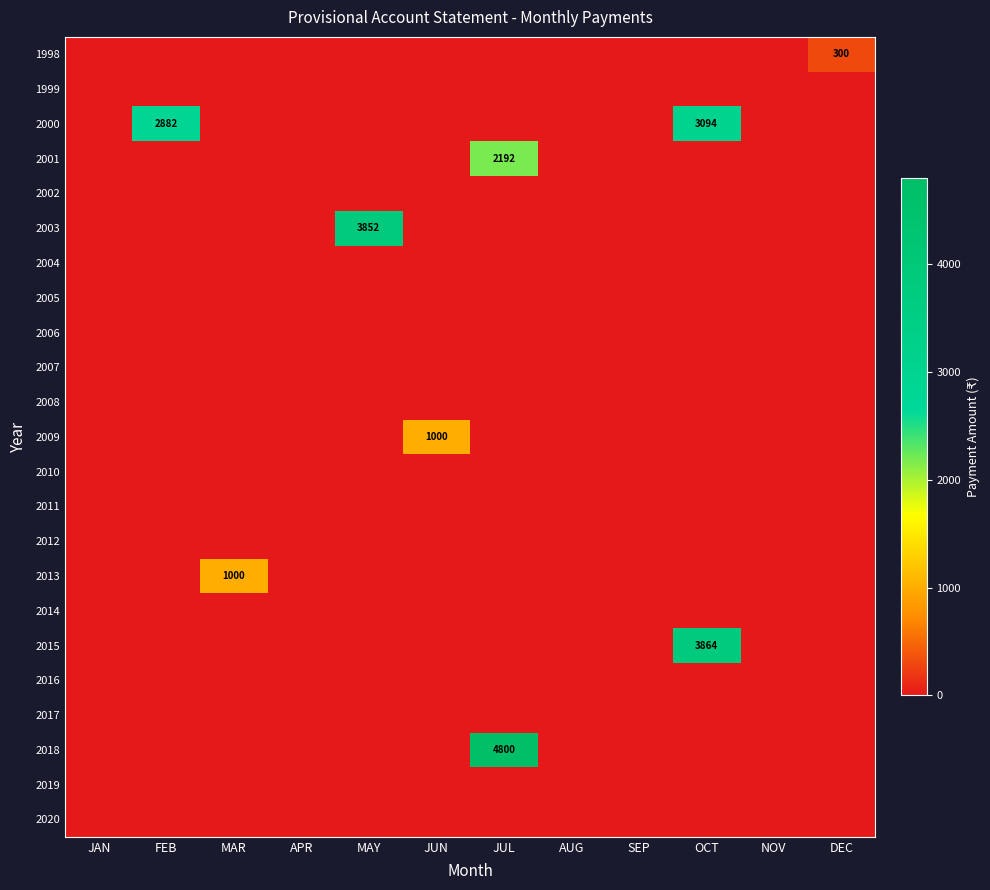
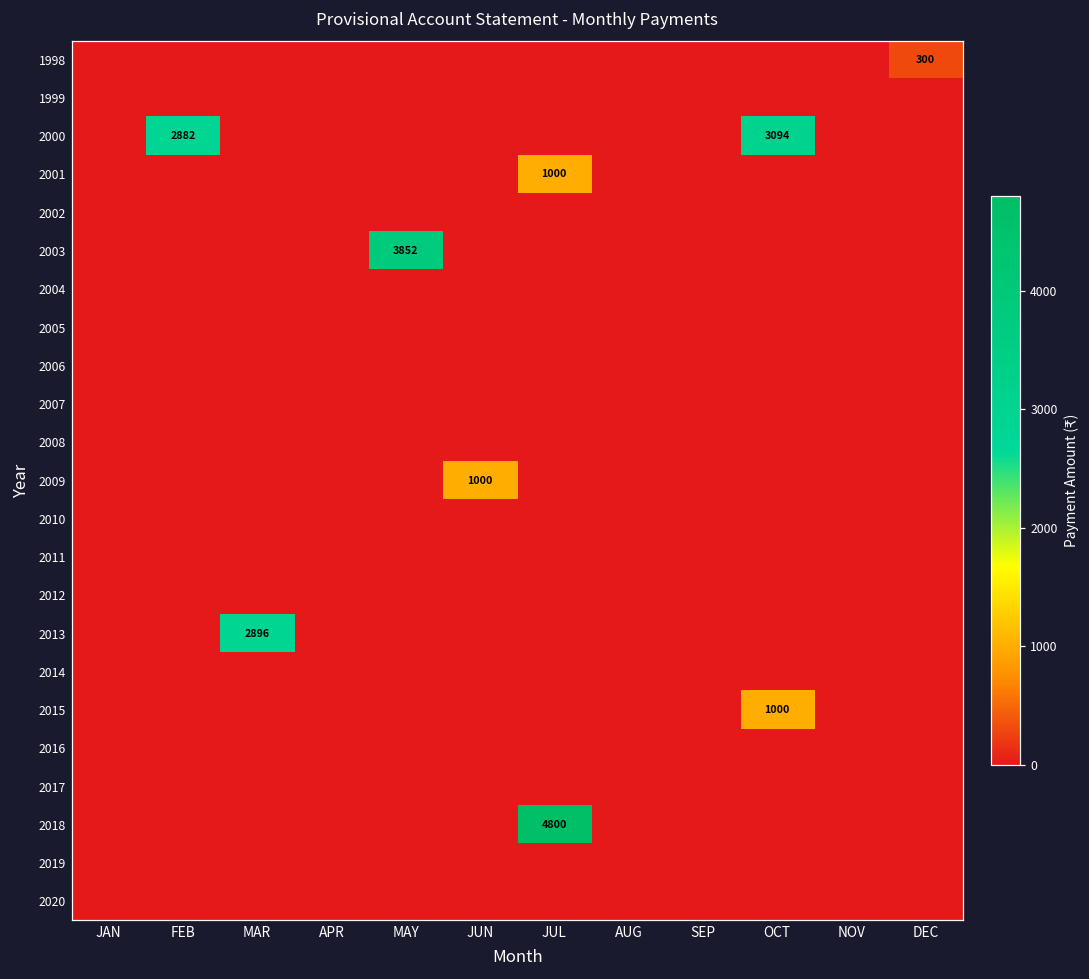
2001, JUL: 2192 -> 1000
2013, MAR: 1000 -> 2896
2015, OCT: 3864 -> 1000
